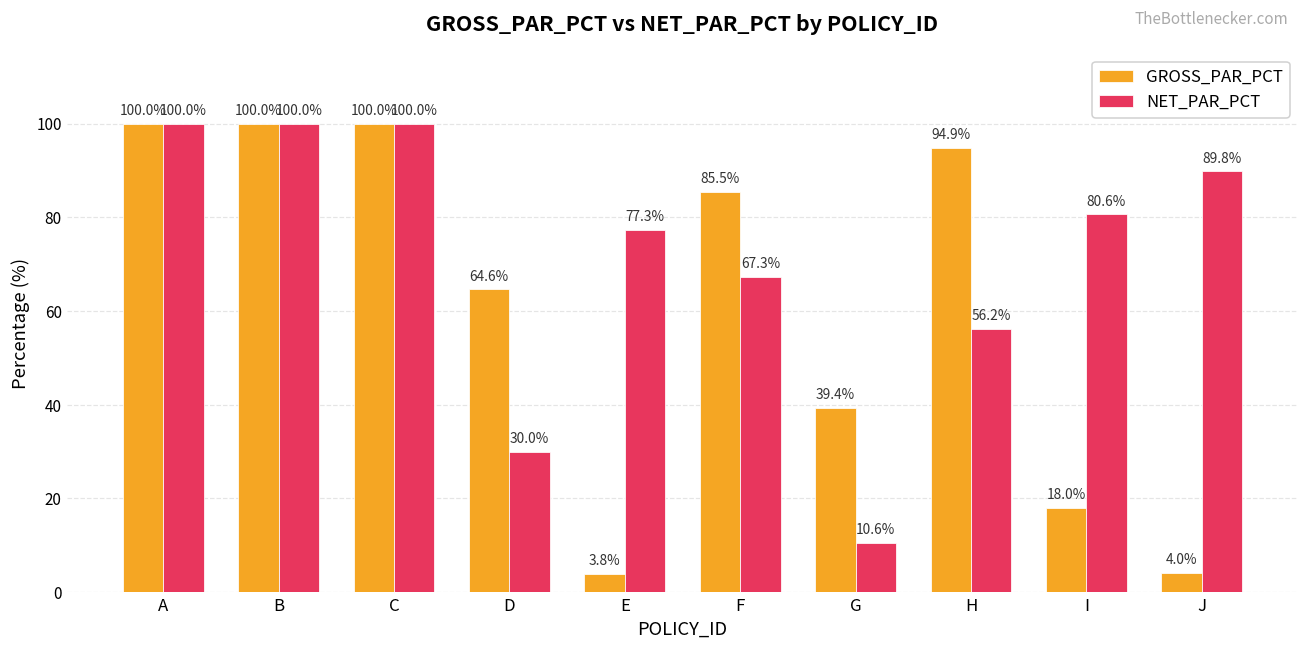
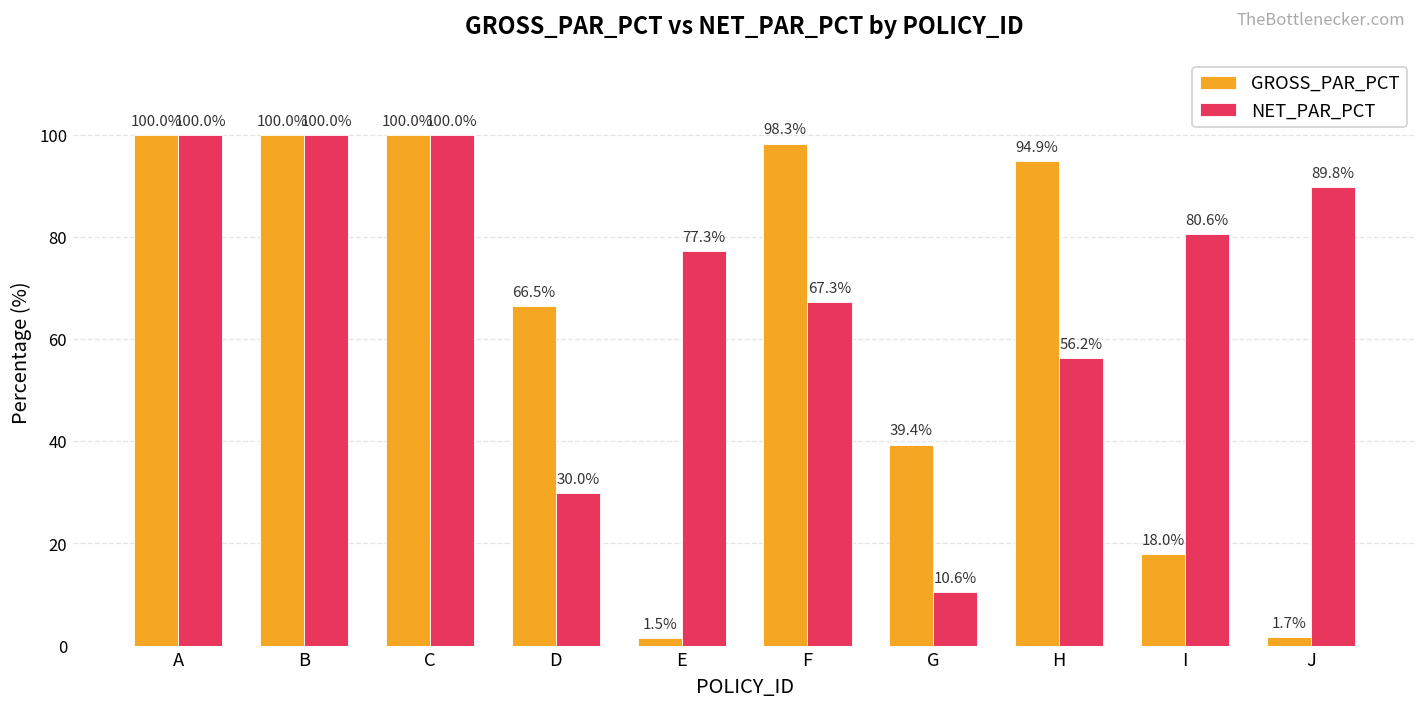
GROSS_PAR_PCT, D: 64.6% -> 66.5%
GROSS_PAR_PCT, E: 3.8% -> 1.5%
GROSS_PAR_PCT, F: 85.5% -> 98.3%
GROSS_PAR_PCT, J: 4.0% -> 1.7%
